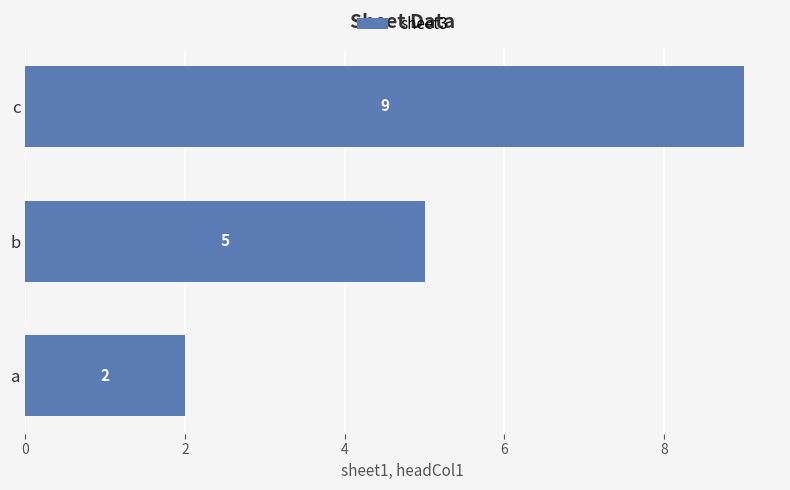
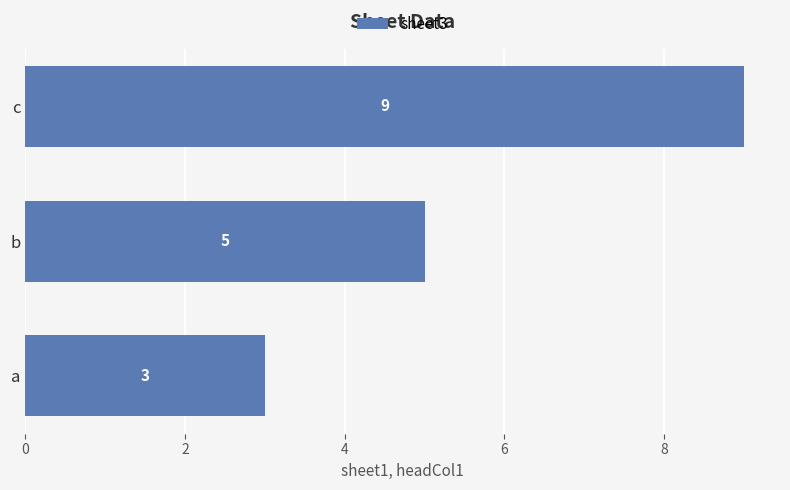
a: 2 -> 3
